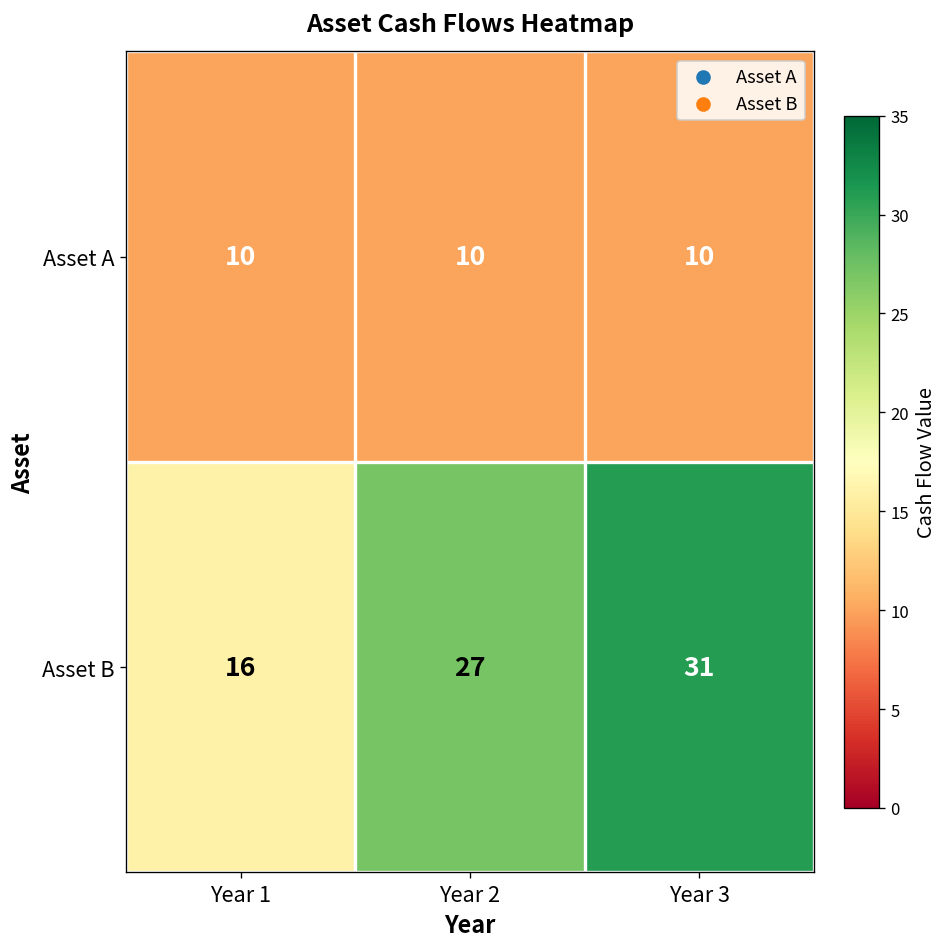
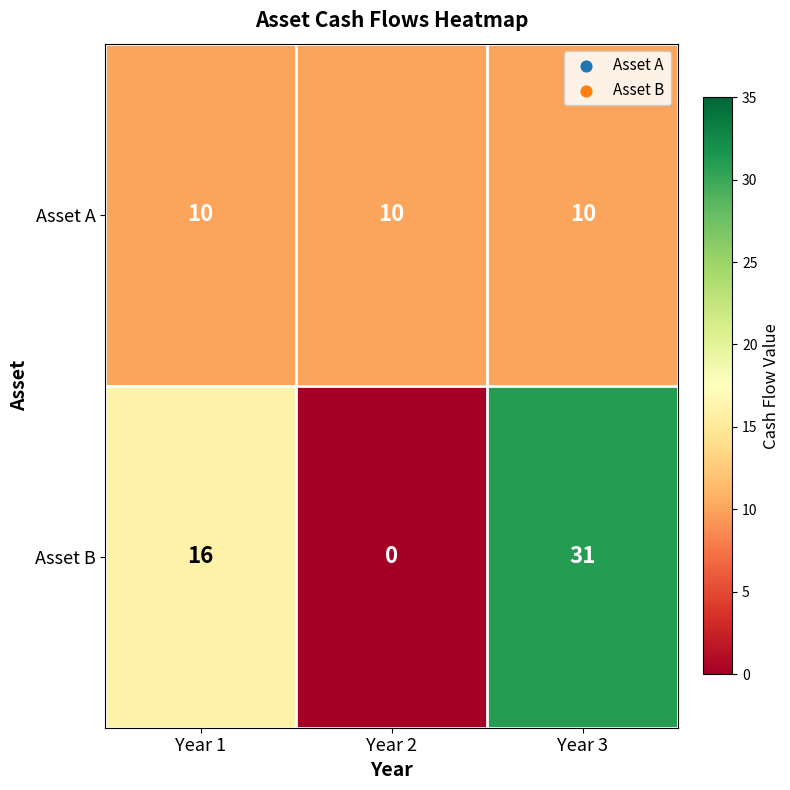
Asset B, Year 2: 27 -> 0
